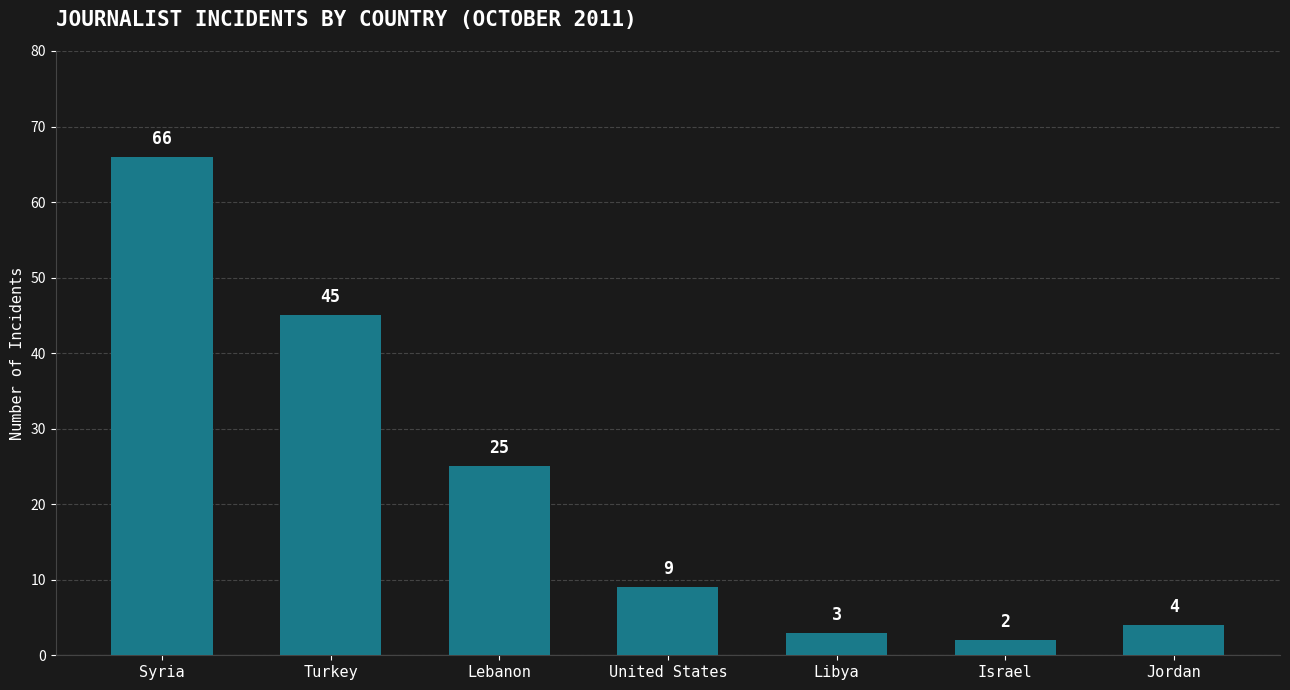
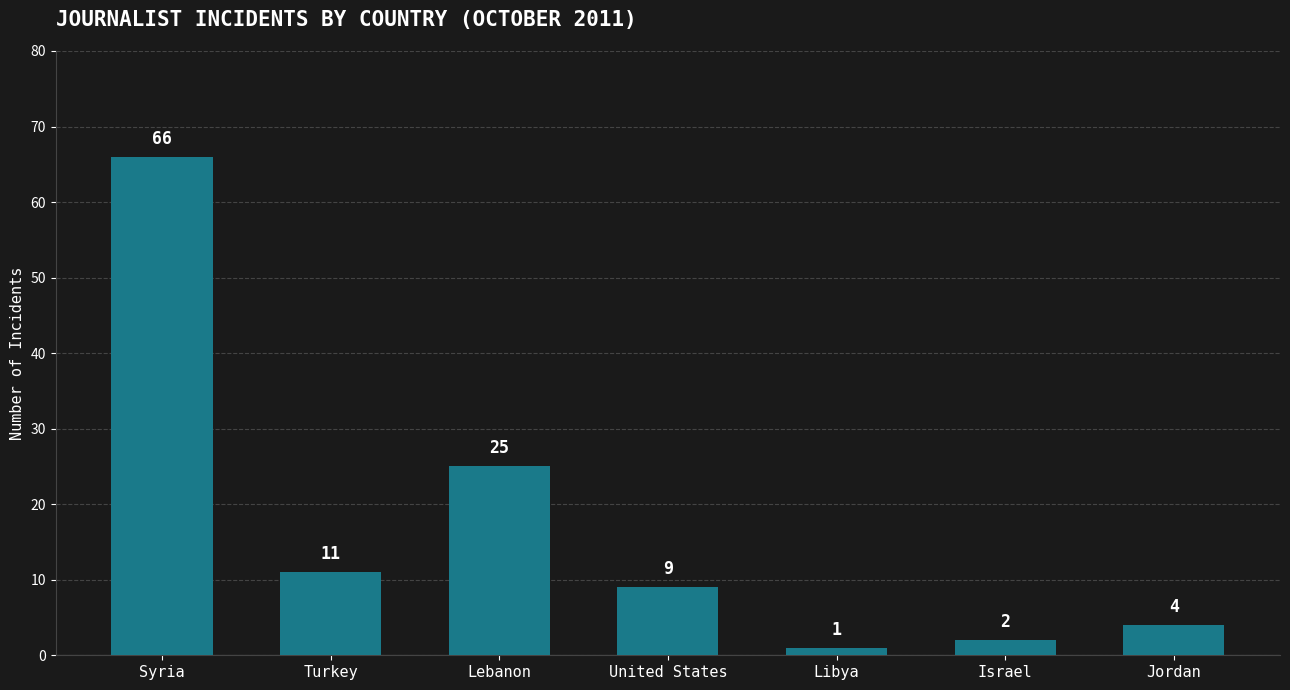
Turkey: 45 -> 11
Libya: 3 -> 1
